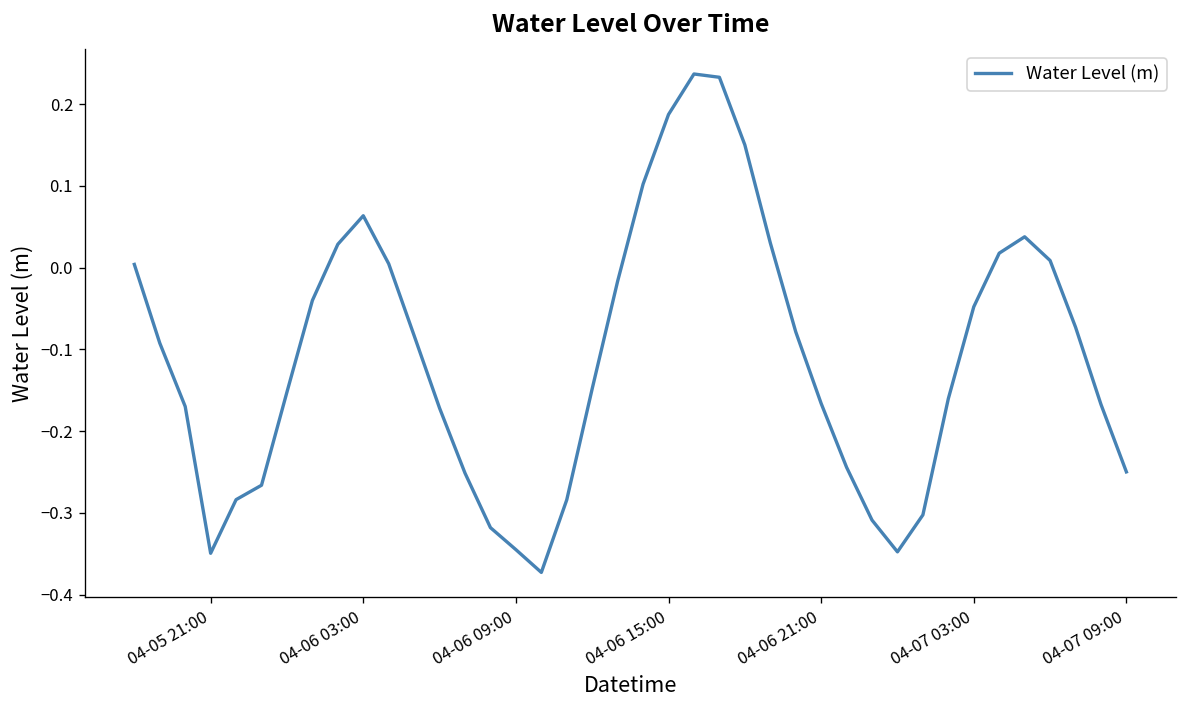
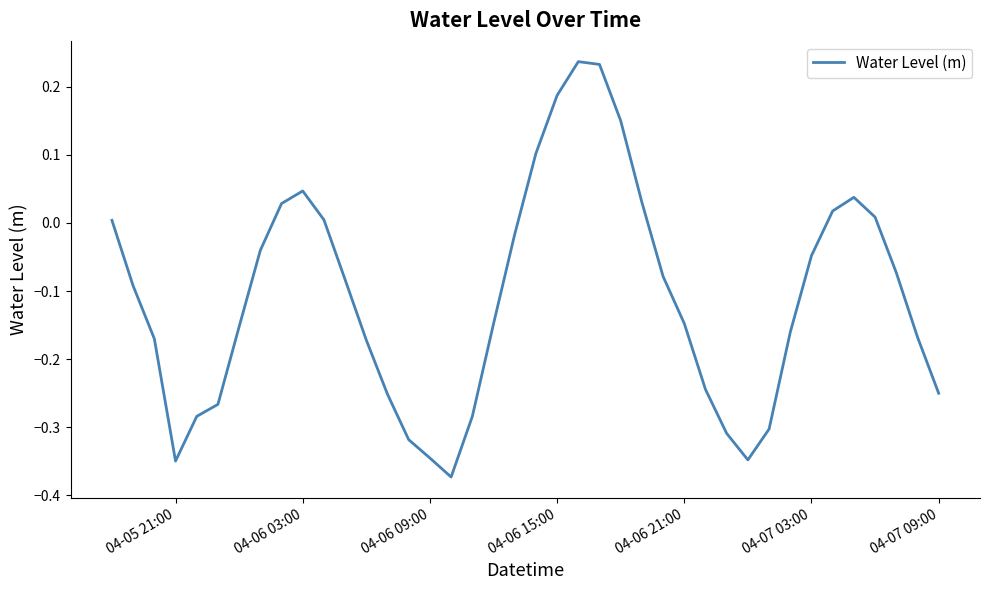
04-06 03:00: 0.06 -> 0.05
04-06 21:00: -0.17 -> -0.15
